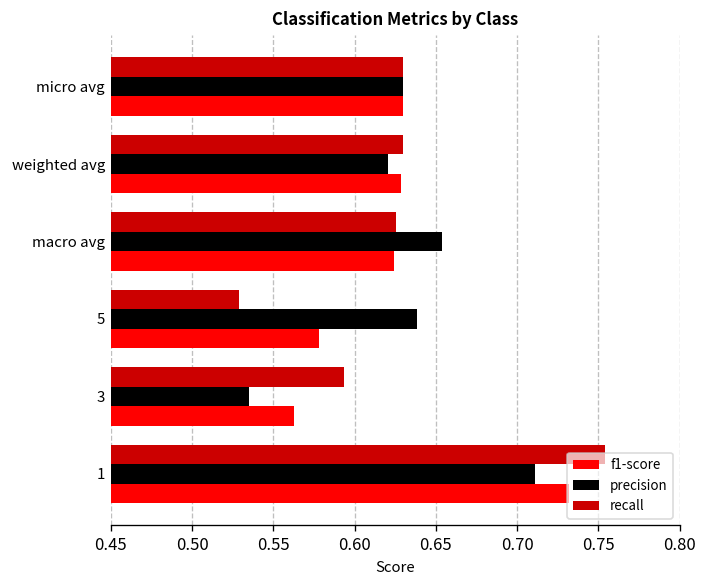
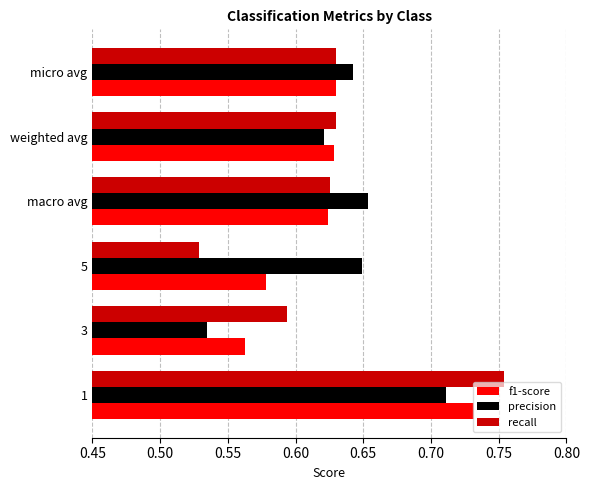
precision, micro avg: 0.630 -> 0.642
precision, 5: 0.638 -> 0.649
